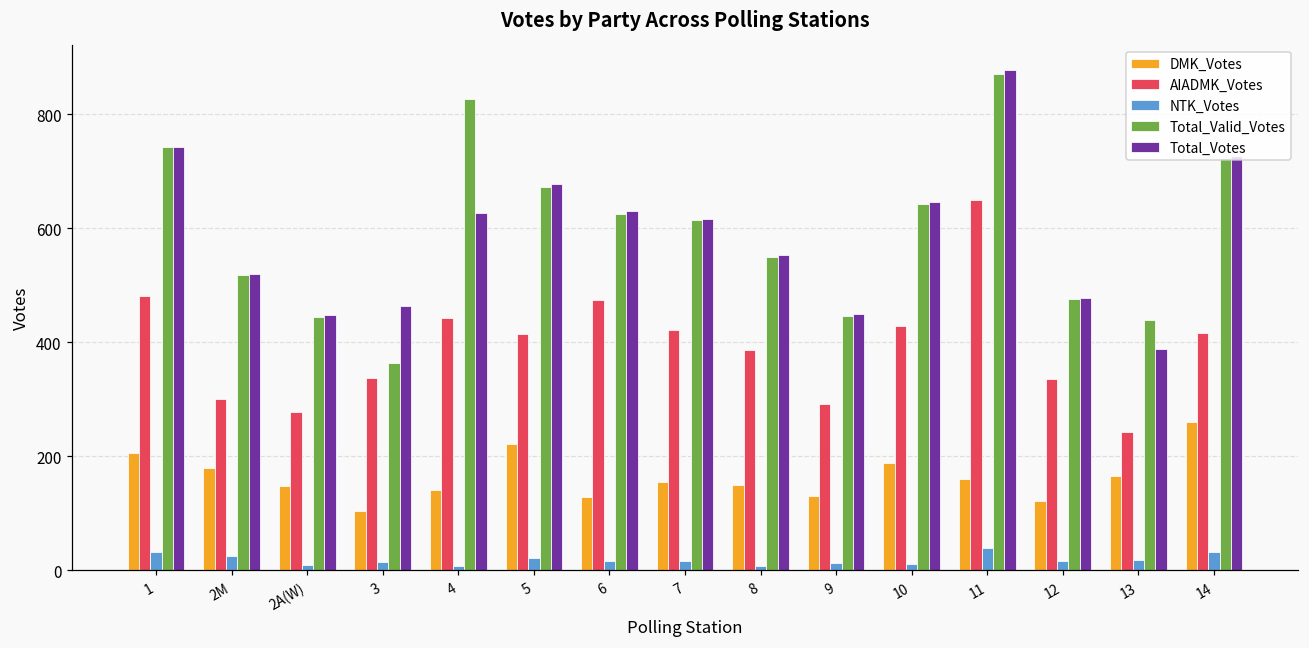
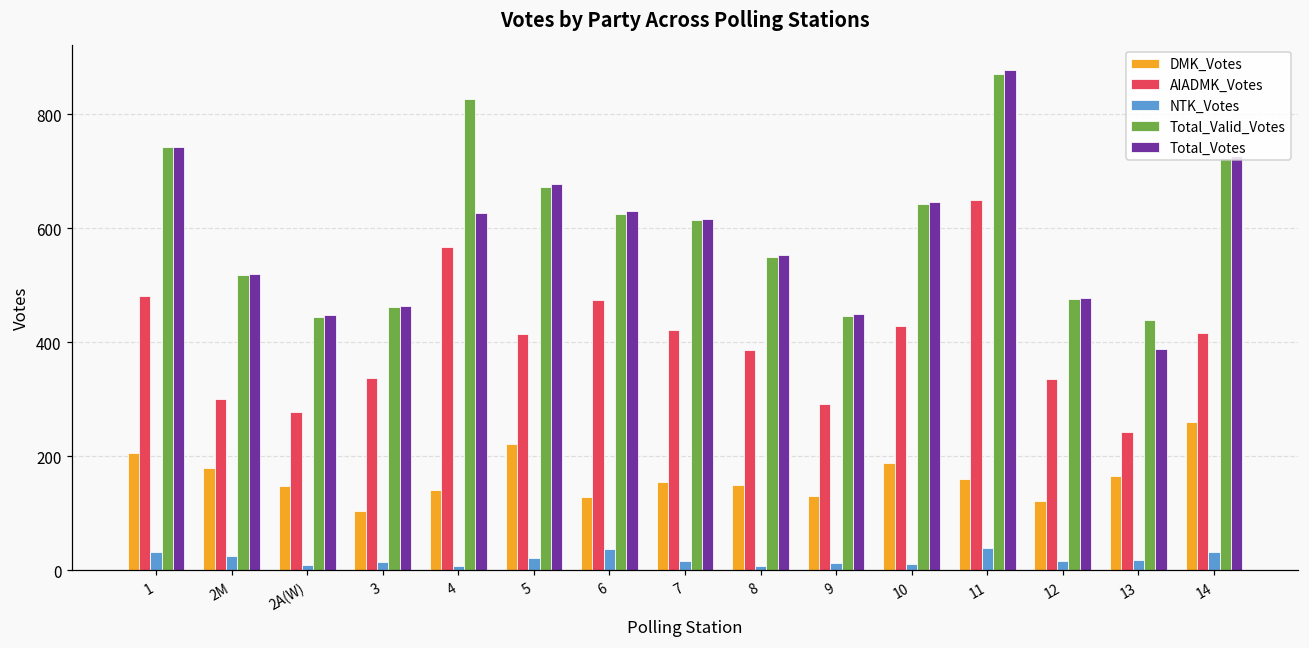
Total_Valid_Votes, 3: 360 -> 460
AIADMK_Votes, 4: 440 -> 570
NTK_Votes, 6: 20 -> 40
